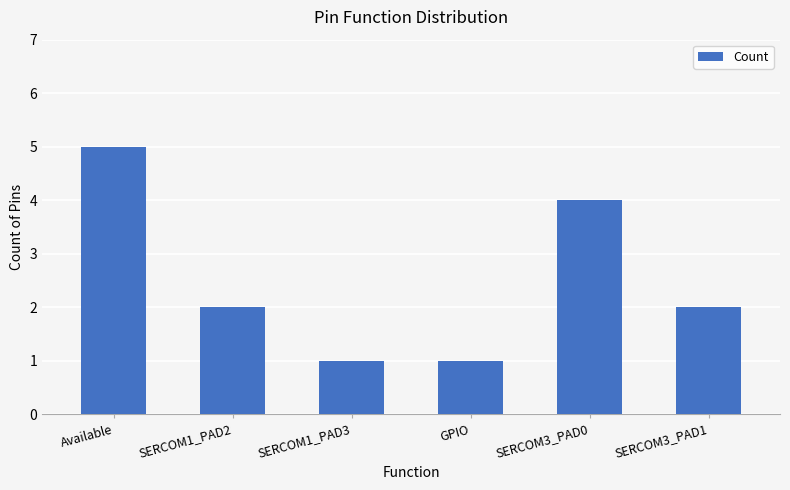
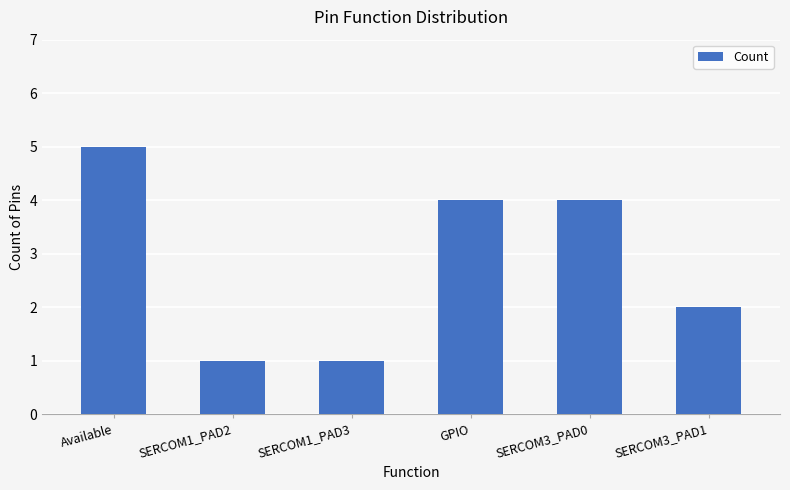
SERCOM1_PAD2: 2 -> 1
GPIO: 1 -> 4
